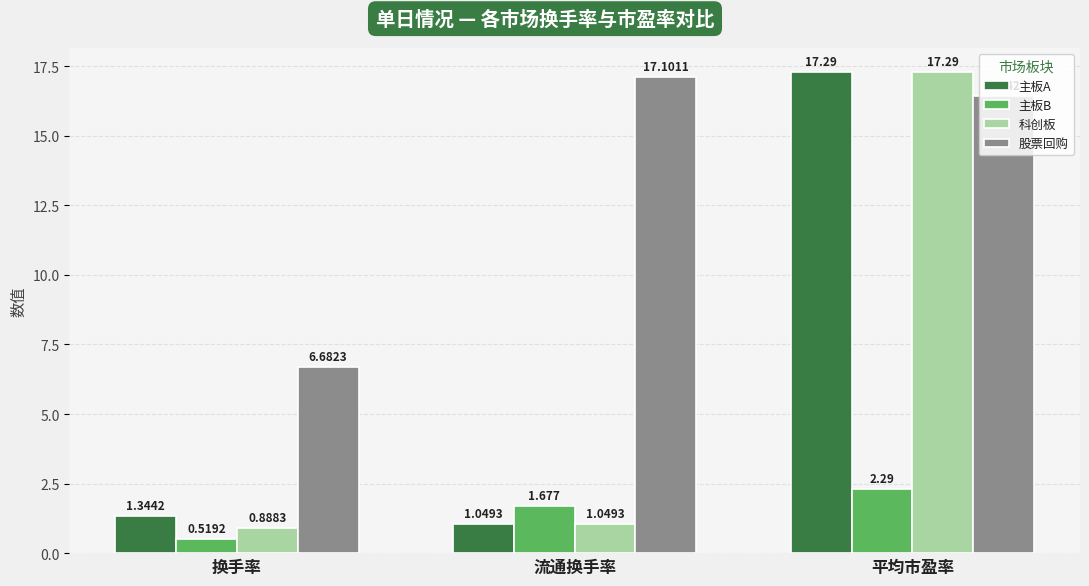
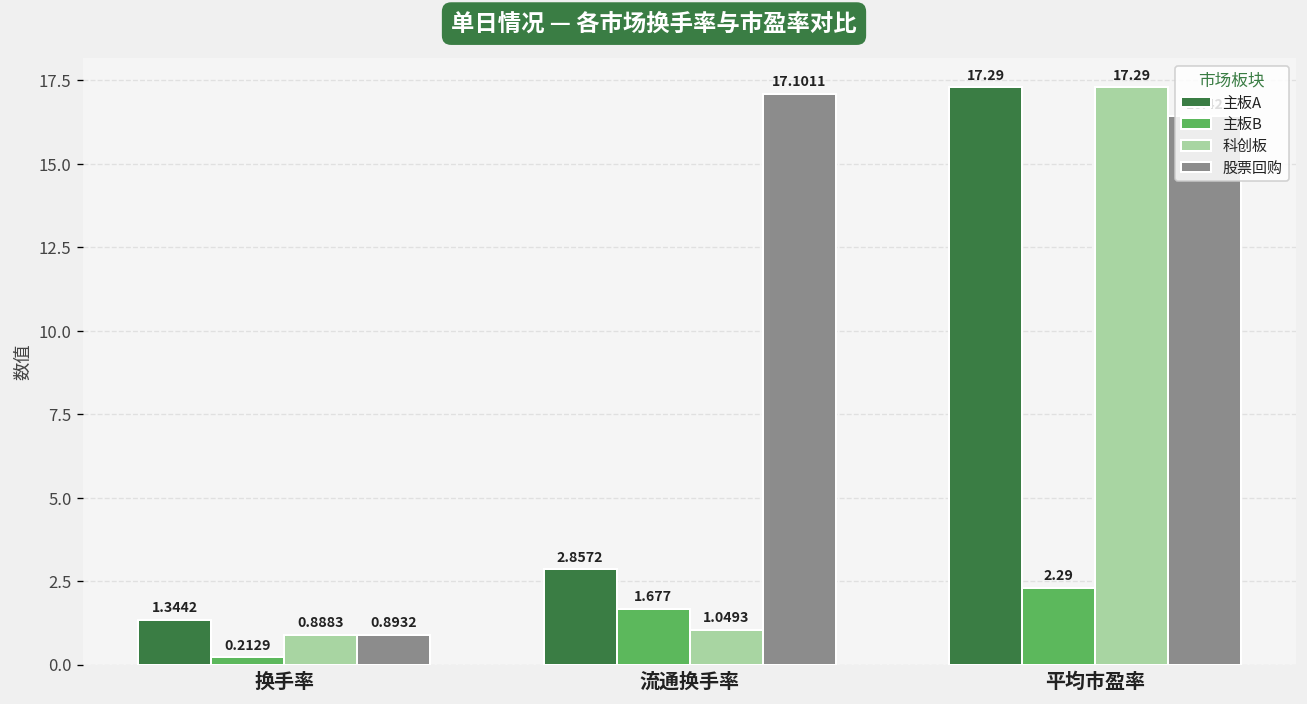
主板B, 换手率: 0.5192 -> 0.2129
股票回购, 换手率: 6.6823 -> 0.8932
主板A, 流通换手率: 1.0493 -> 2.8572
